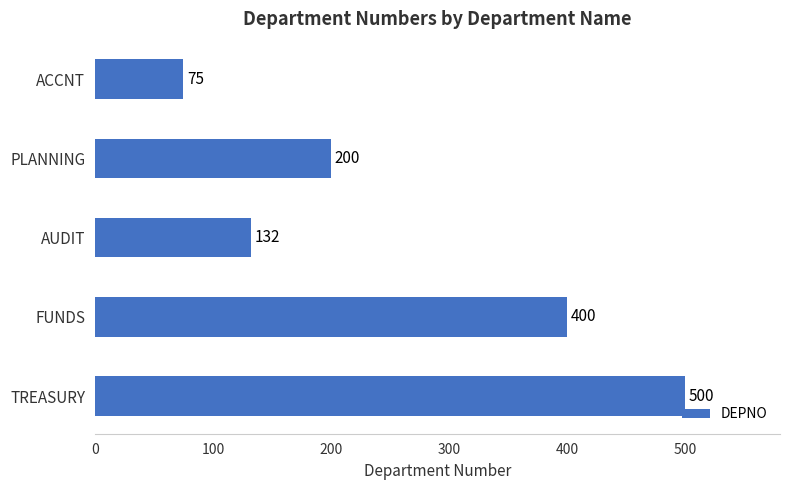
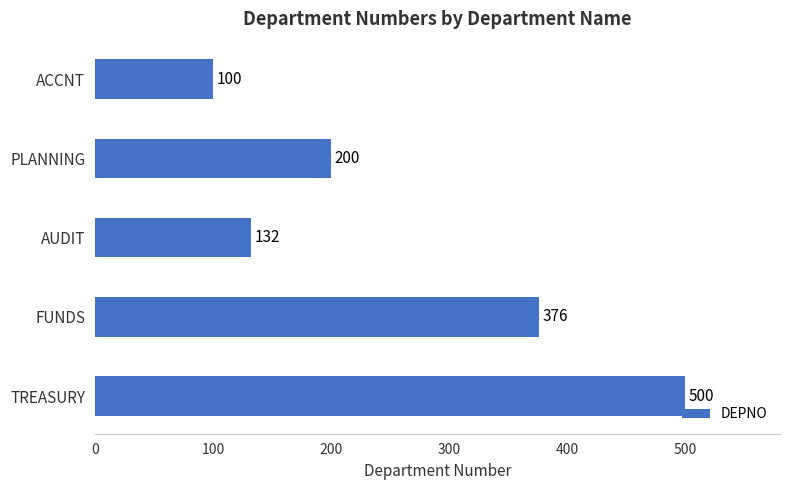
ACCNT: 75 -> 100
FUNDS: 400 -> 376
